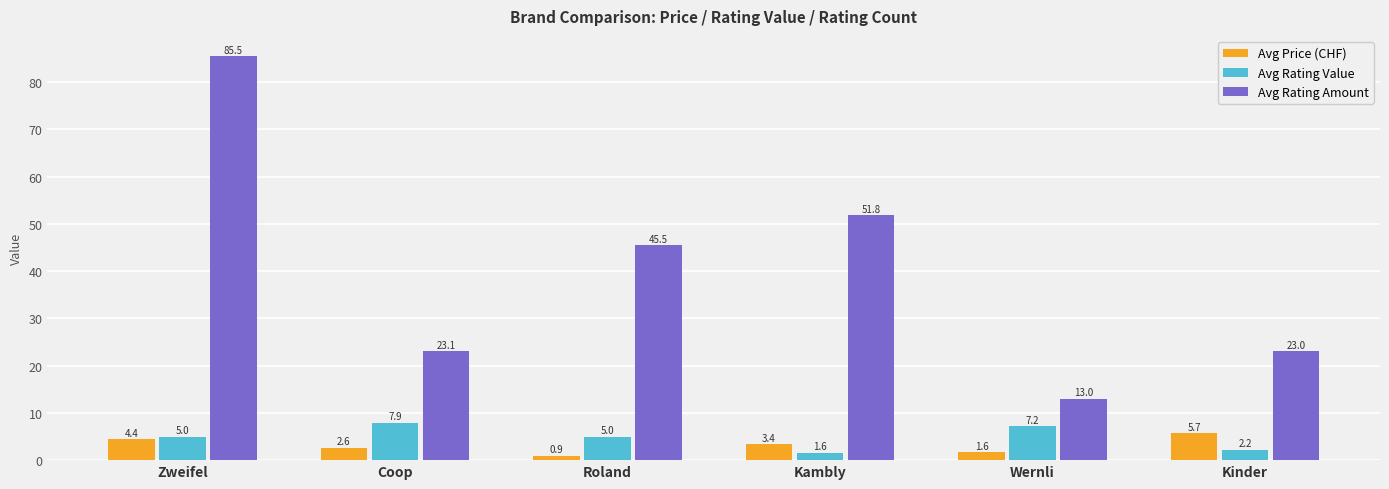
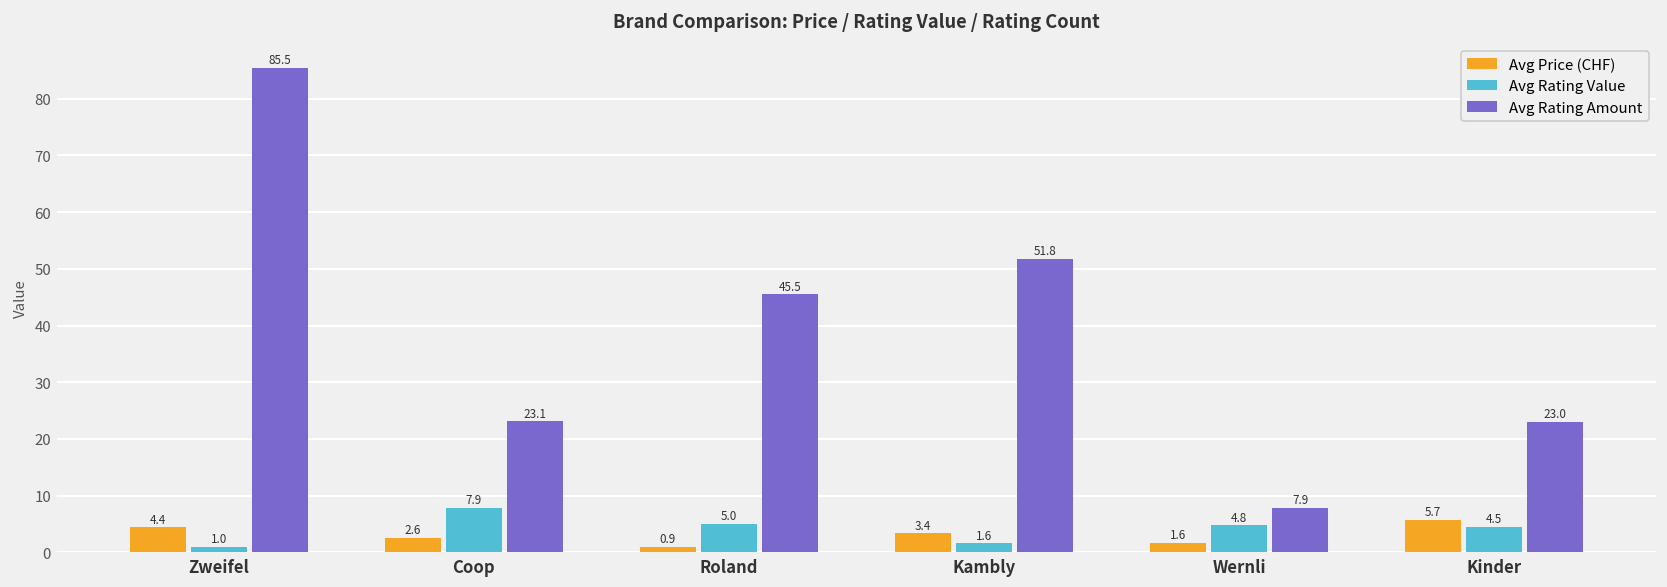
Avg Rating Value, Zweifel: 5.0 -> 1.0
Avg Rating Value, Wernli: 7.2 -> 4.8
Avg Rating Amount, Wernli: 13.0 -> 7.9
Avg Rating Value, Kinder: 2.2 -> 4.5
